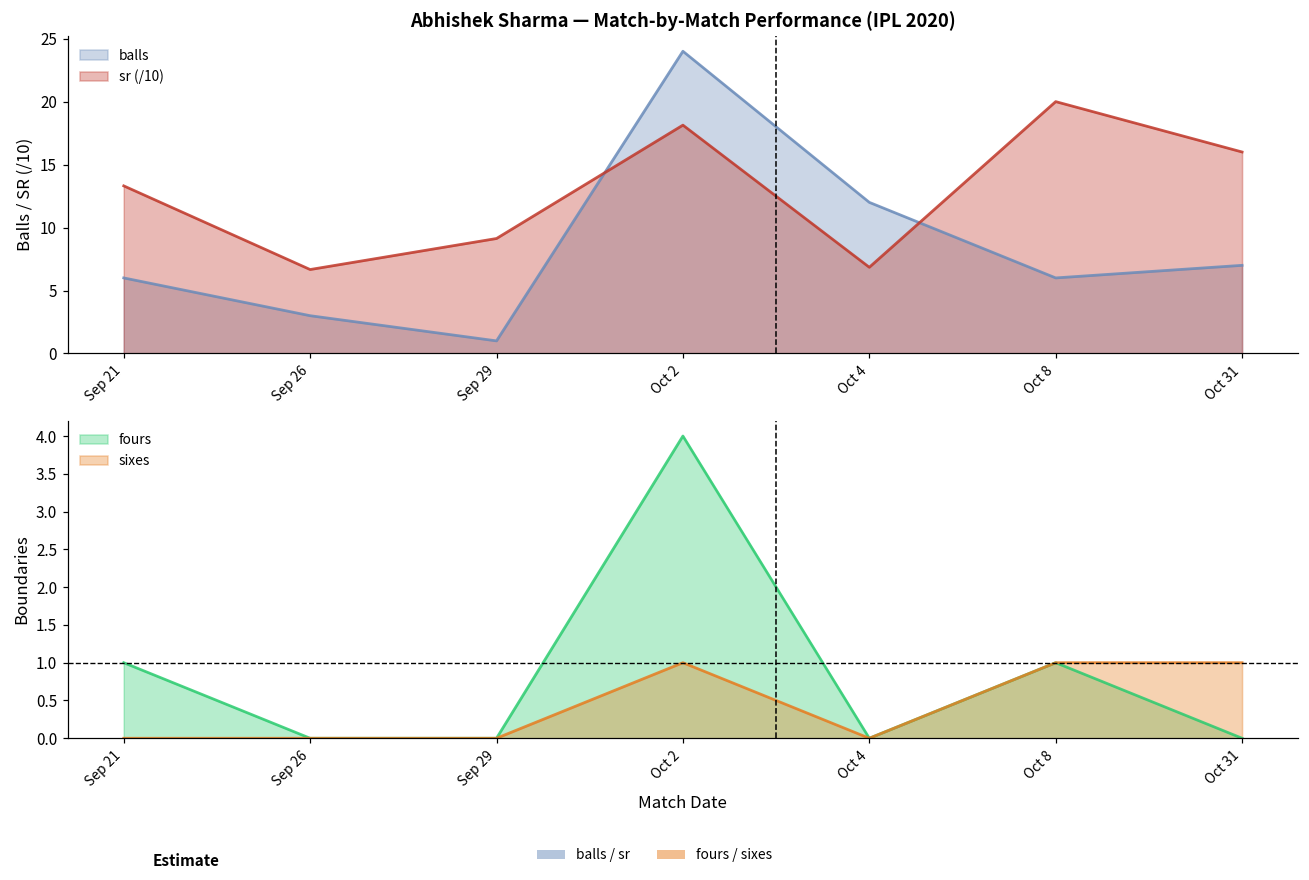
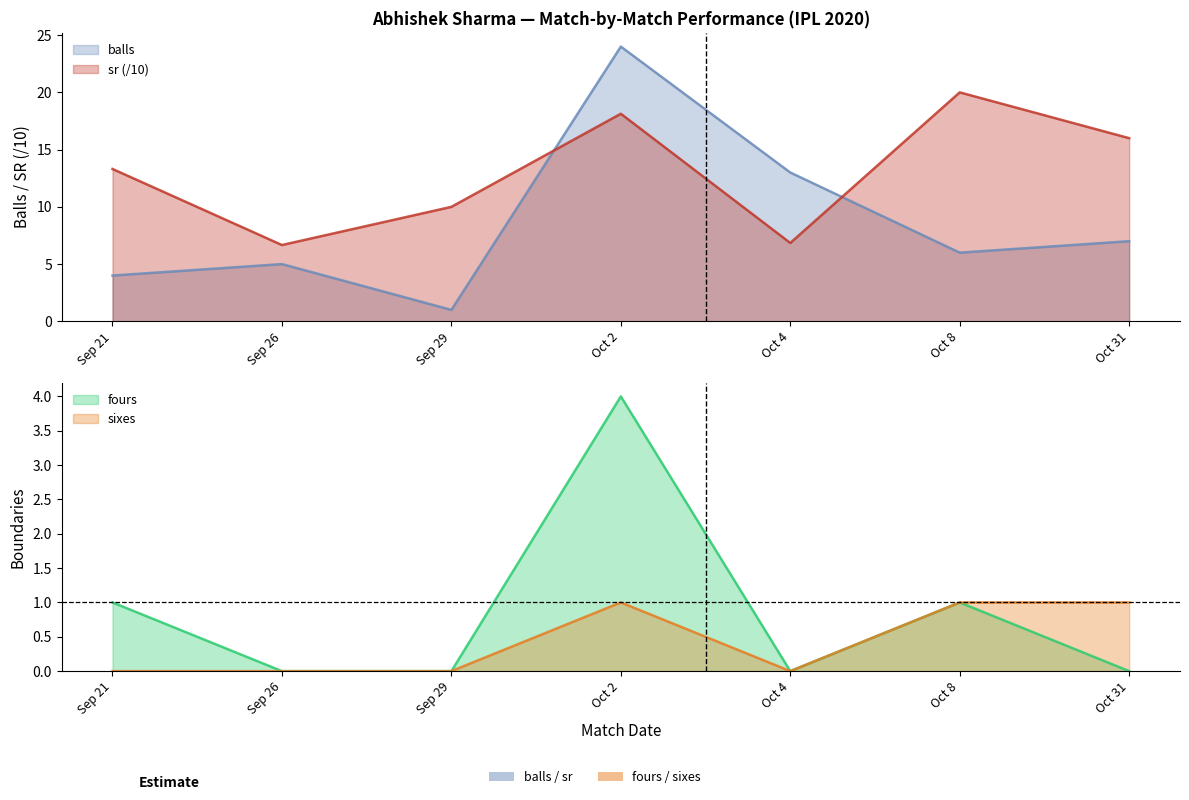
Abhishek Sharma — Match-by-Match Performance (IPL 2020), balls, Sep 21: 6 -> 4
Abhishek Sharma — Match-by-Match Performance (IPL 2020), balls, Sep 26: 3 -> 5
Abhishek Sharma — Match-by-Match Performance (IPL 2020), sr (/10), Sep 29: 9.1 -> 10.0
Abhishek Sharma — Match-by-Match Performance (IPL 2020), balls, Oct 4: 12 -> 13
